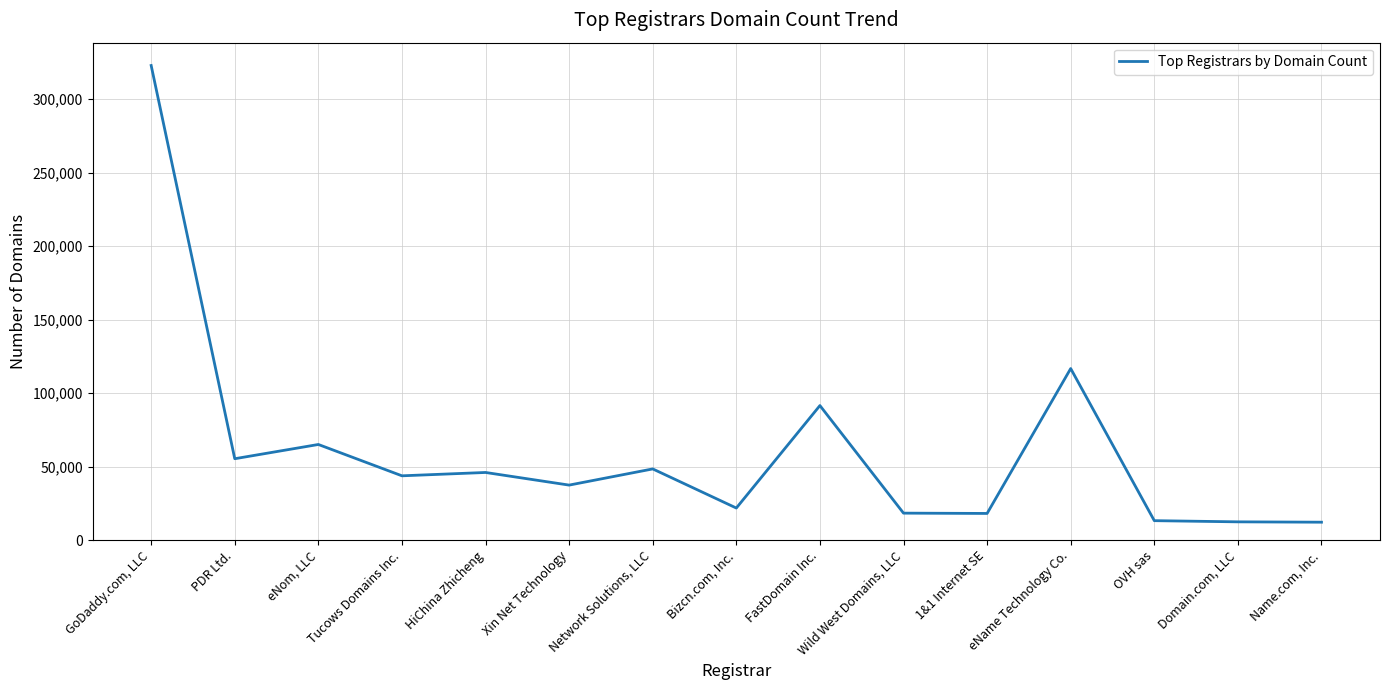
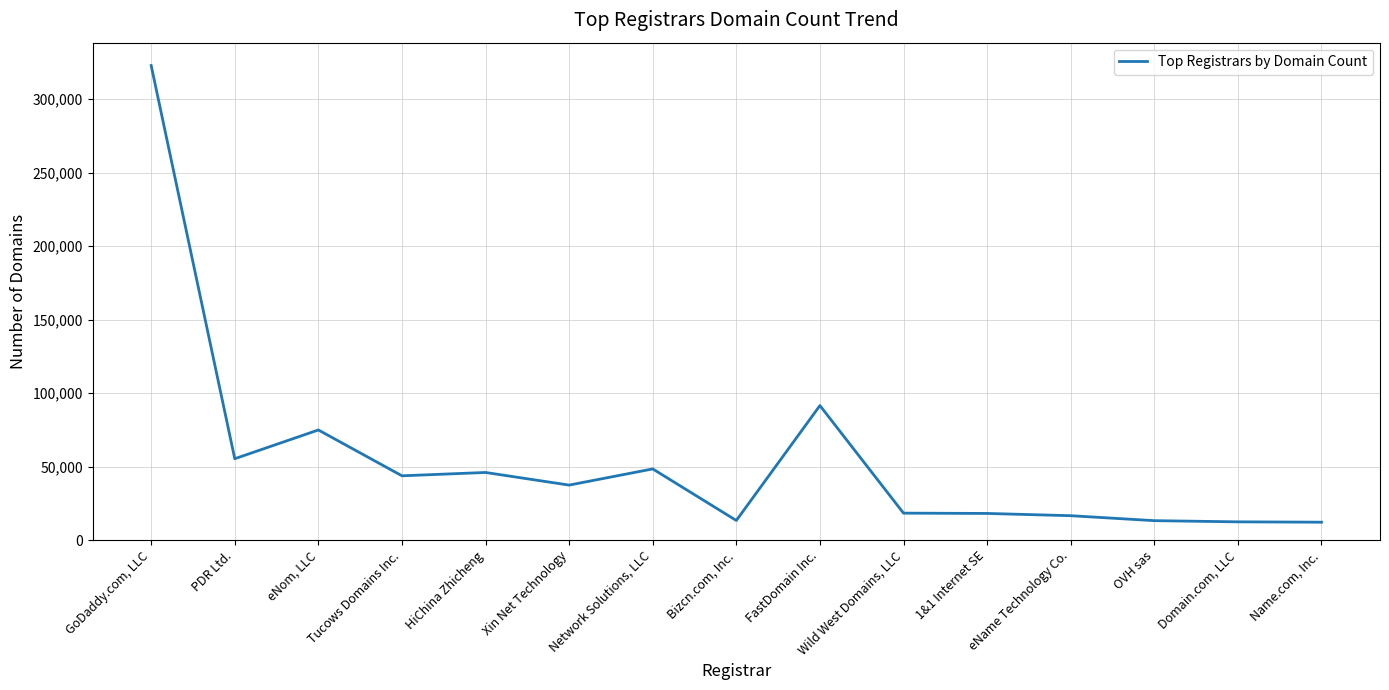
eNom, LLC: 65,000 -> 75,000
Bizcn.com, Inc.: 22,000 -> 13,000
eName Technology Co.: 117,000 -> 17,000
